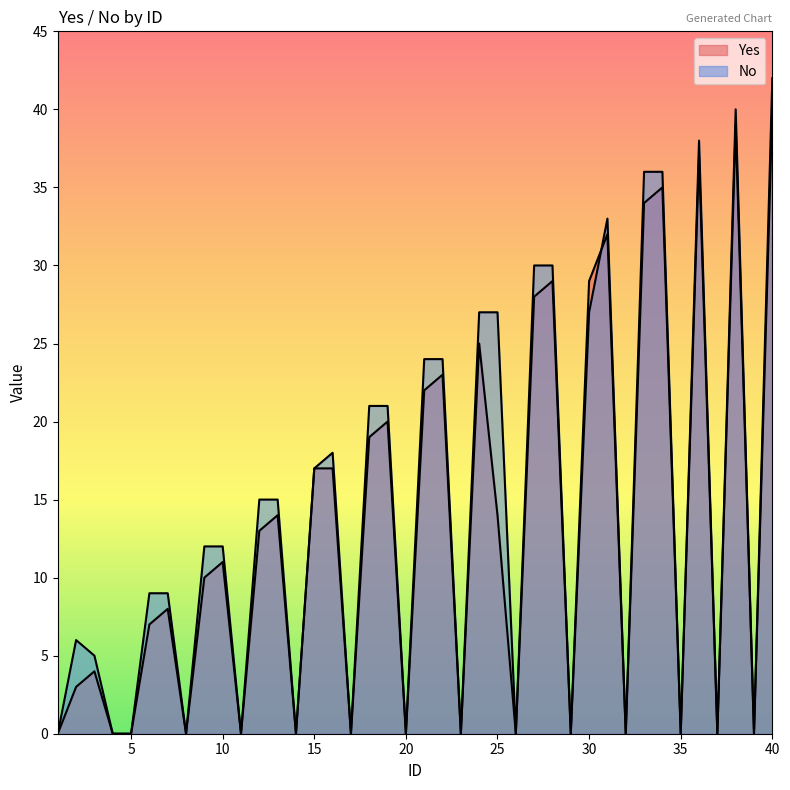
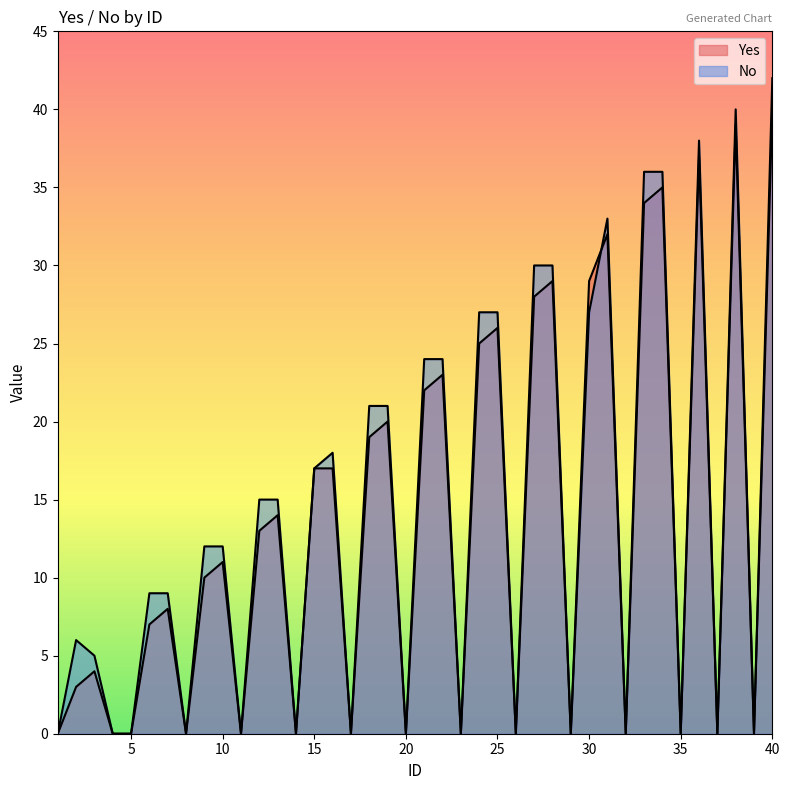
Yes, 25: 14 -> 26
